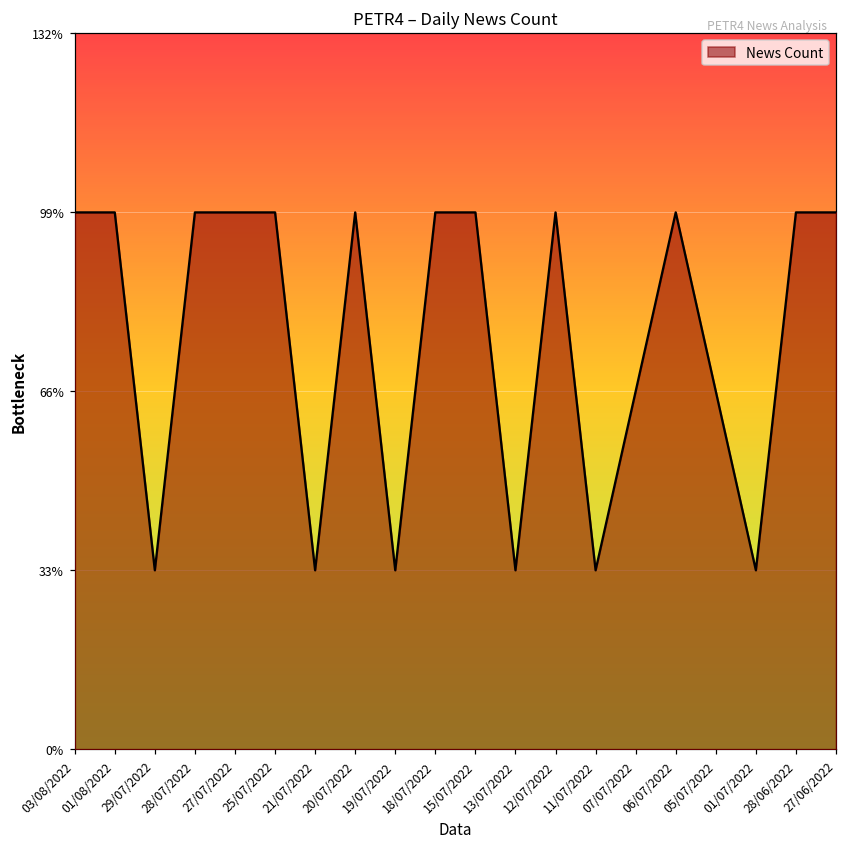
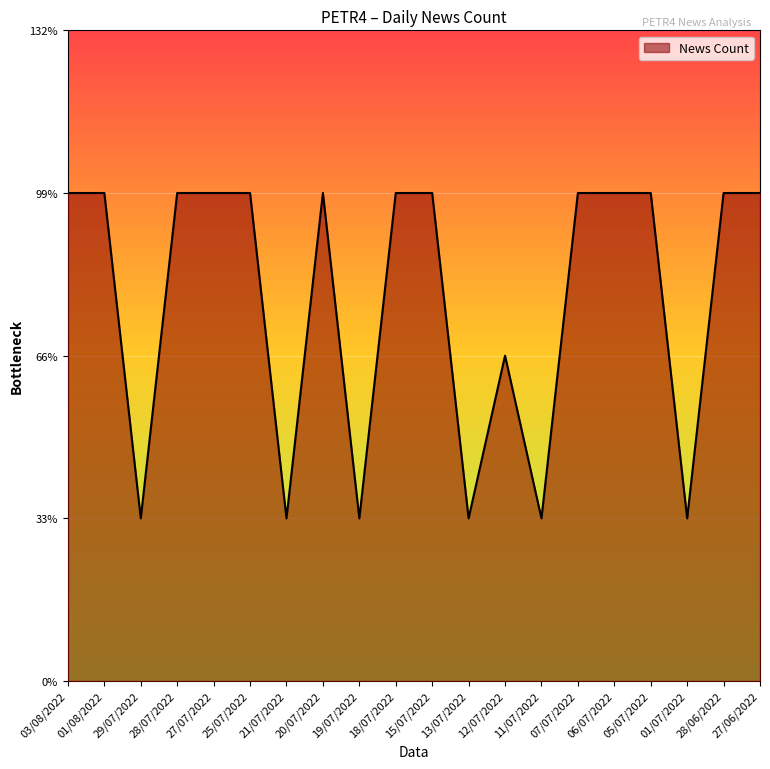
12/07/2022: 99% -> 66%
07/07/2022: 66% -> 99%
05/07/2022: 66% -> 99%
